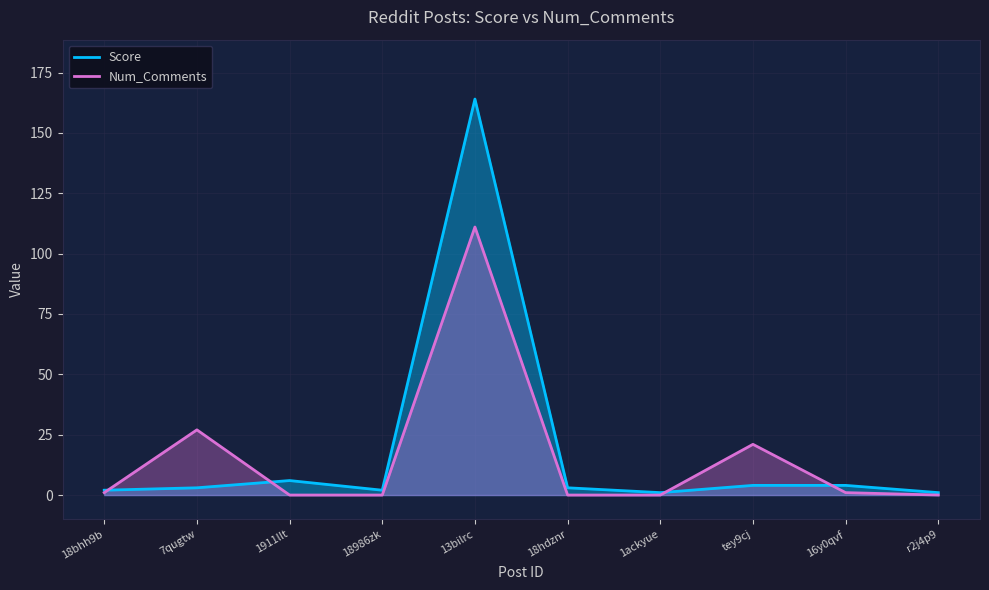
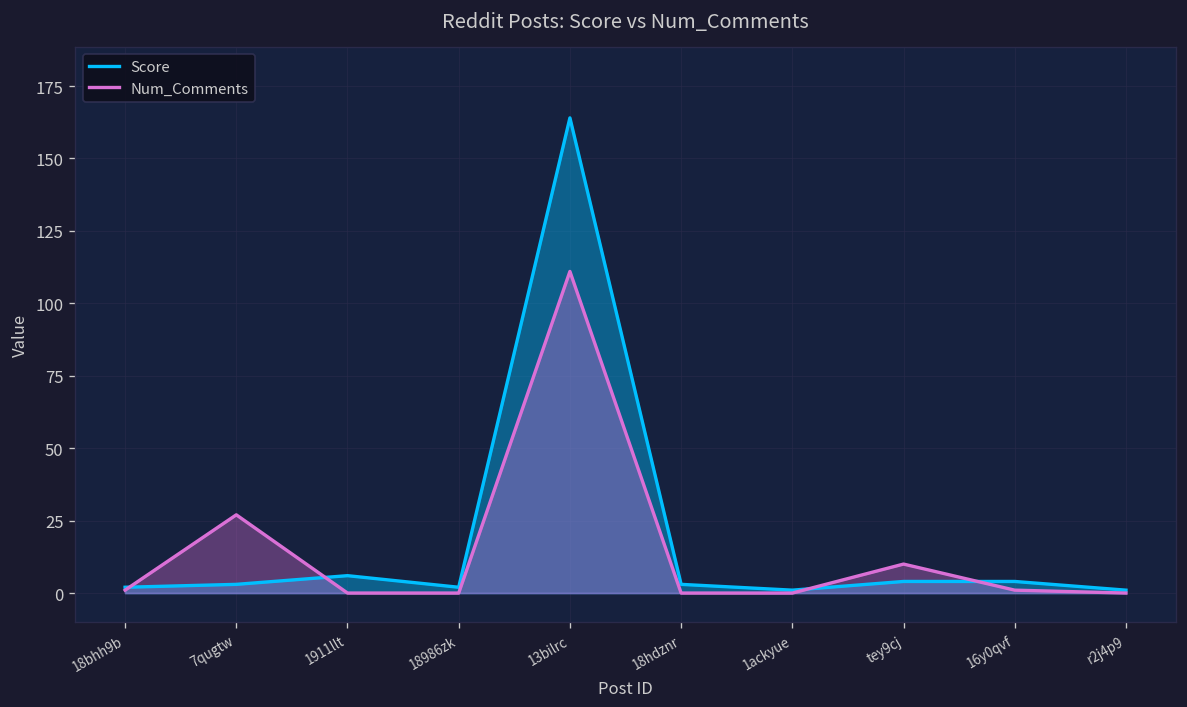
Num_Comments, tey9cj: 21 -> 10
